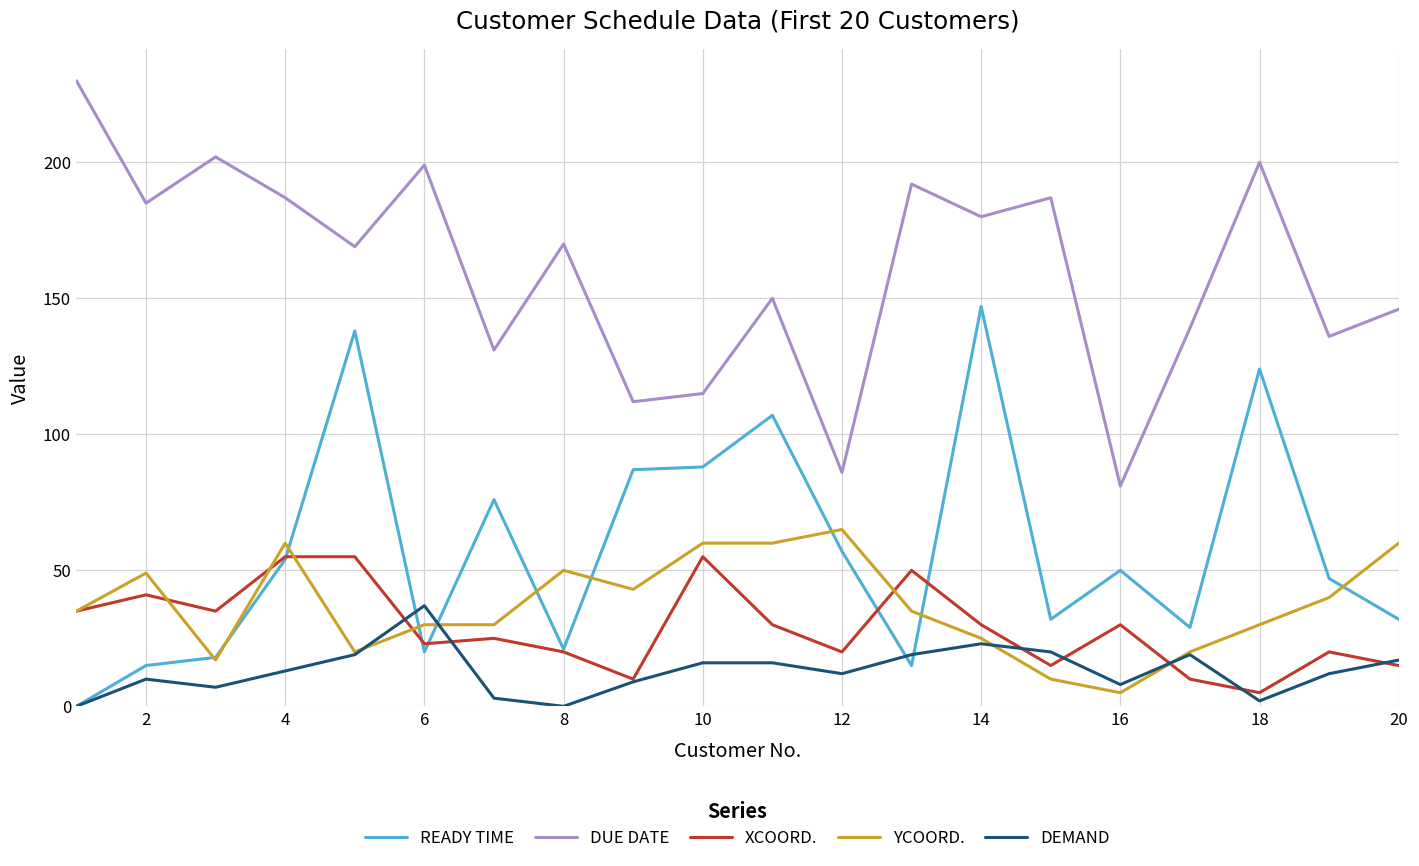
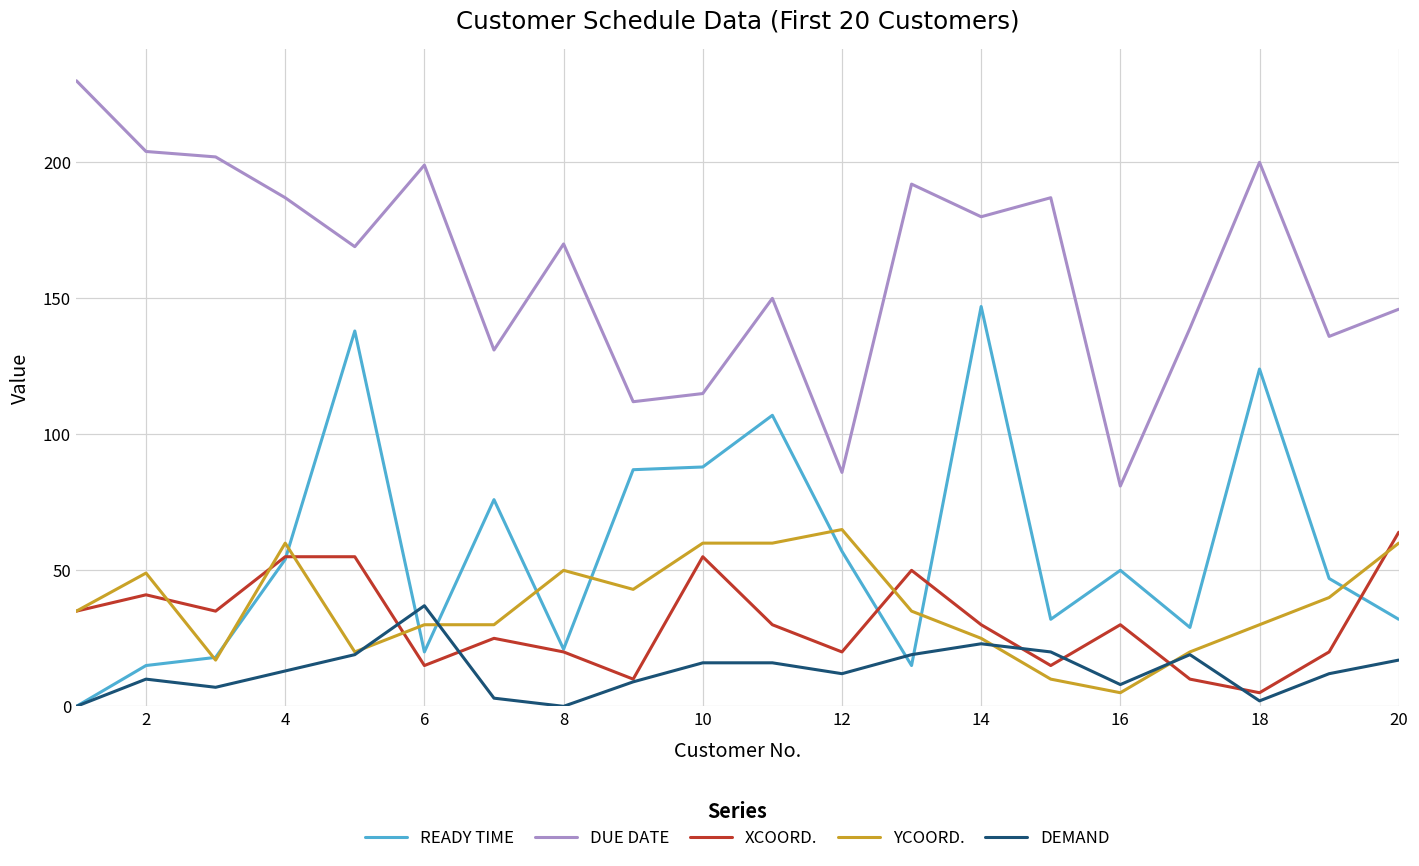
DUE DATE, 2: 185 -> 204
XCOORD., 6: 23 -> 15
XCOORD., 20: 15 -> 64
